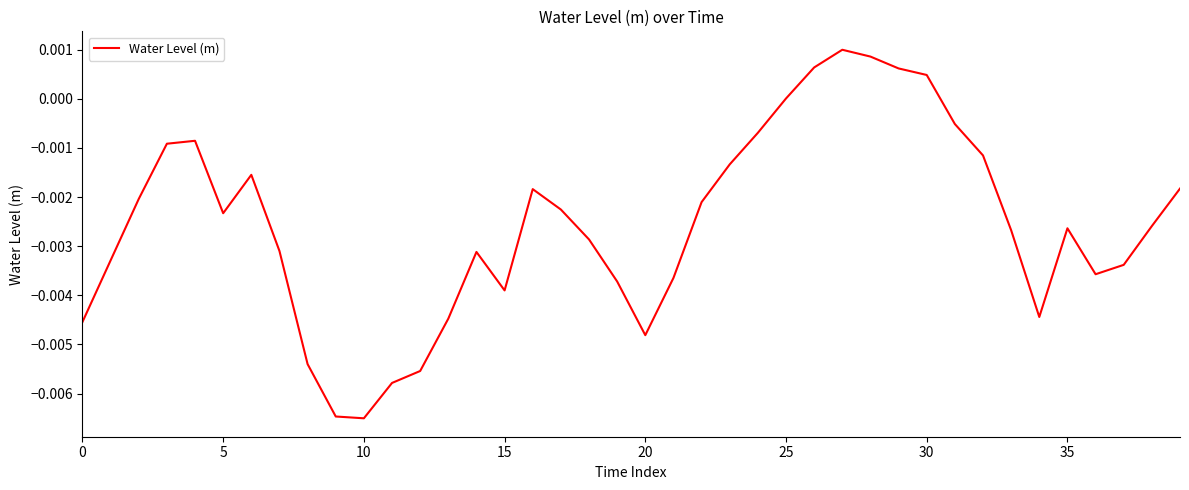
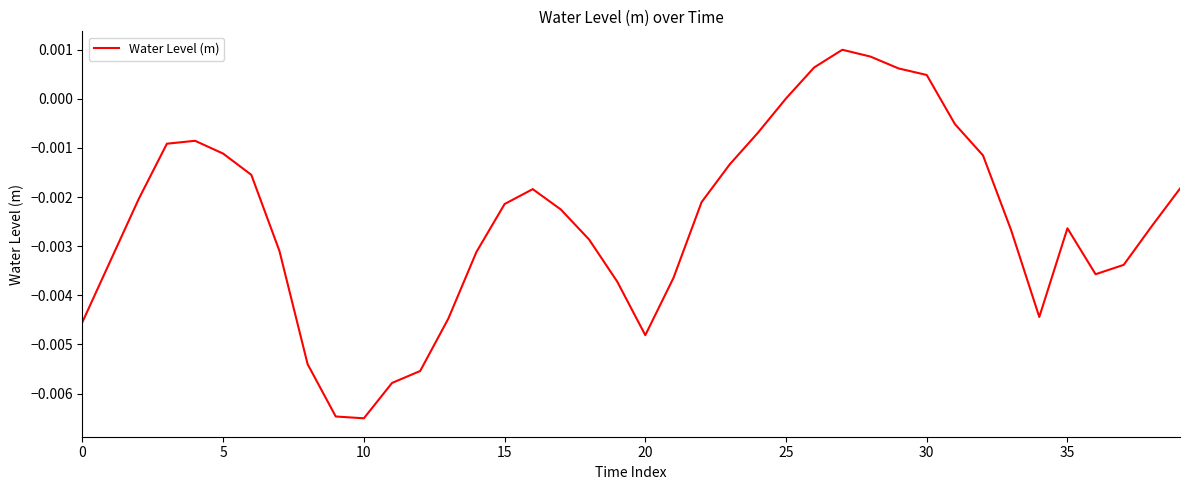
5: -0.0023 -> -0.0011
15: -0.0039 -> -0.0021
